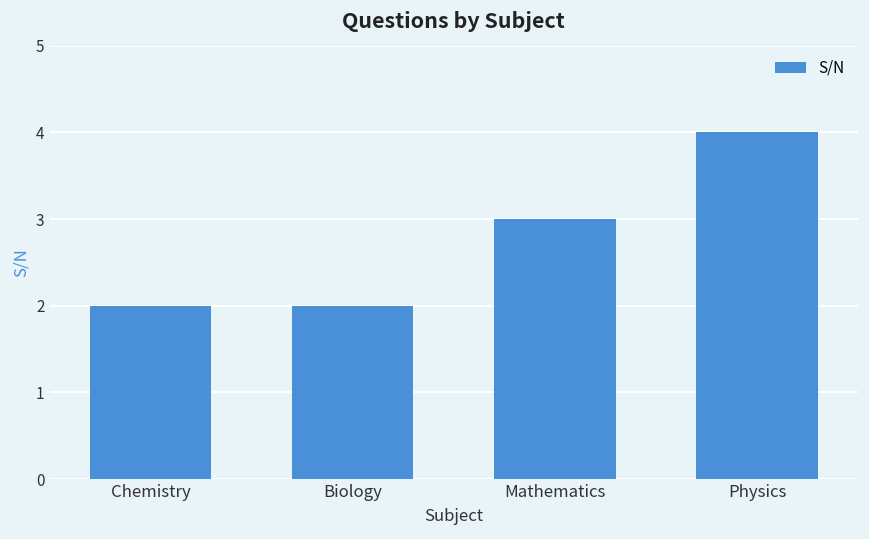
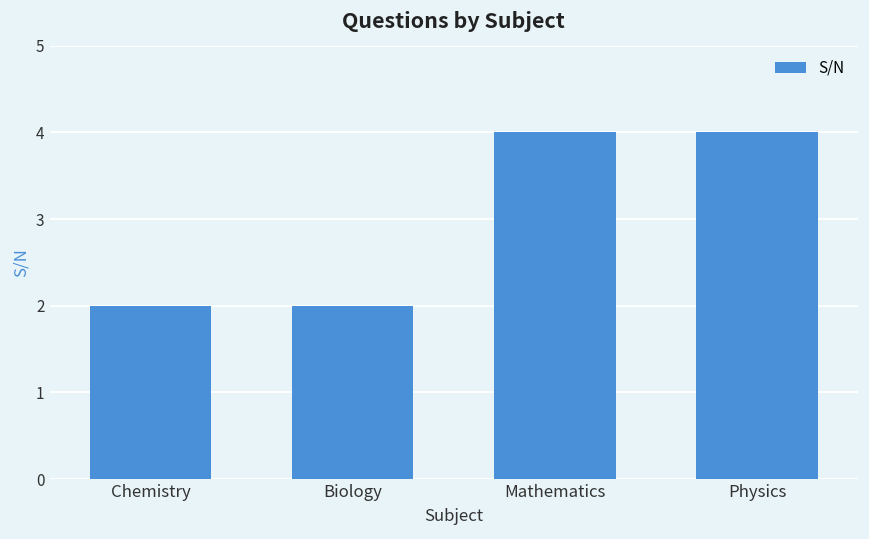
Mathematics: 3 -> 4
